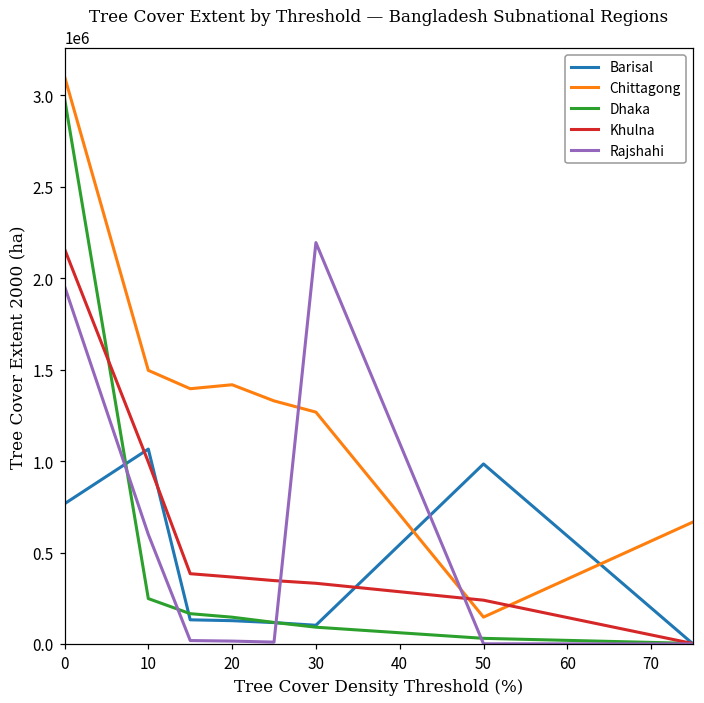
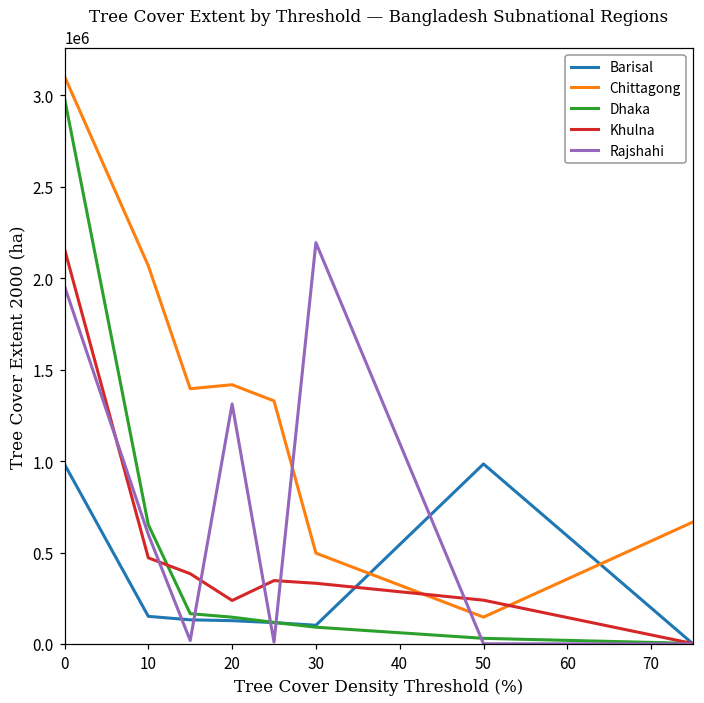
Barisal, 0: 770000 -> 980000
Barisal, 10: 1070000 -> 150000
Chittagong, 10: 1500000 -> 2070000
Dhaka, 10: 250000 -> 650000
Khulna, 10: 990000 -> 470000
Khulna, 20: 370000 -> 240000
Rajshahi, 20: 20000 -> 1310000
Chittagong, 30: 1270000 -> 500000
